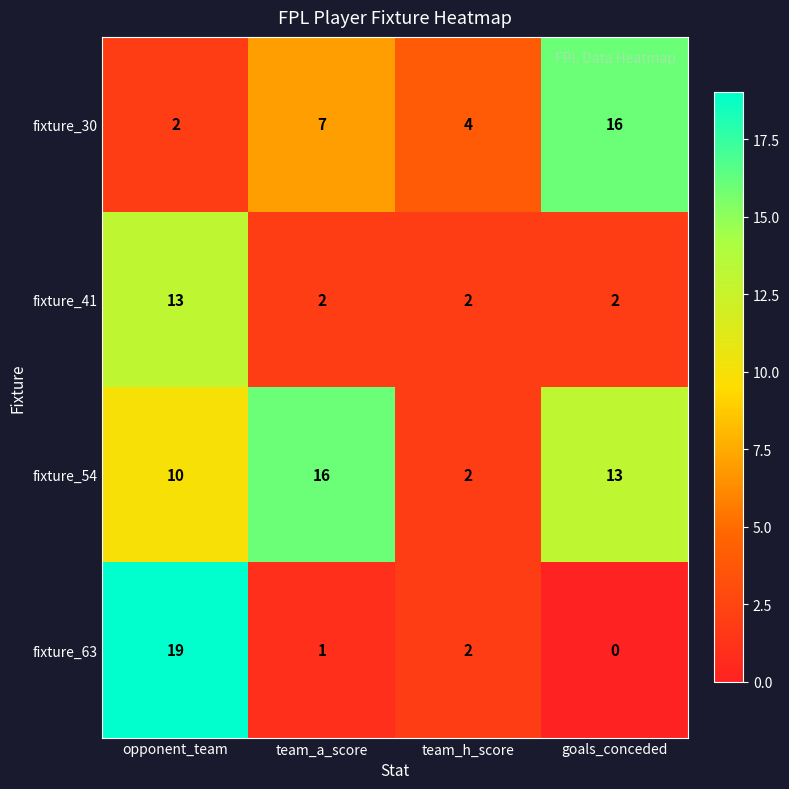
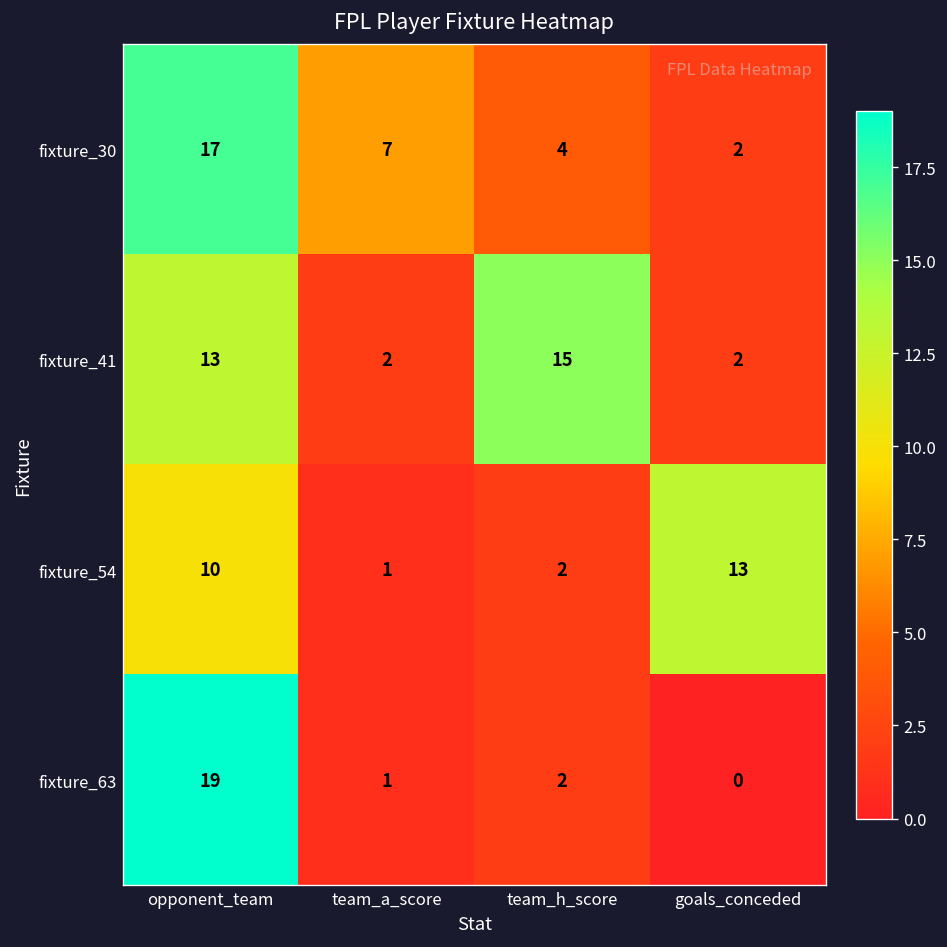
fixture_30, opponent_team: 2 -> 17
fixture_30, goals_conceded: 16 -> 2
fixture_41, team_h_score: 2 -> 15
fixture_54, team_a_score: 16 -> 1
